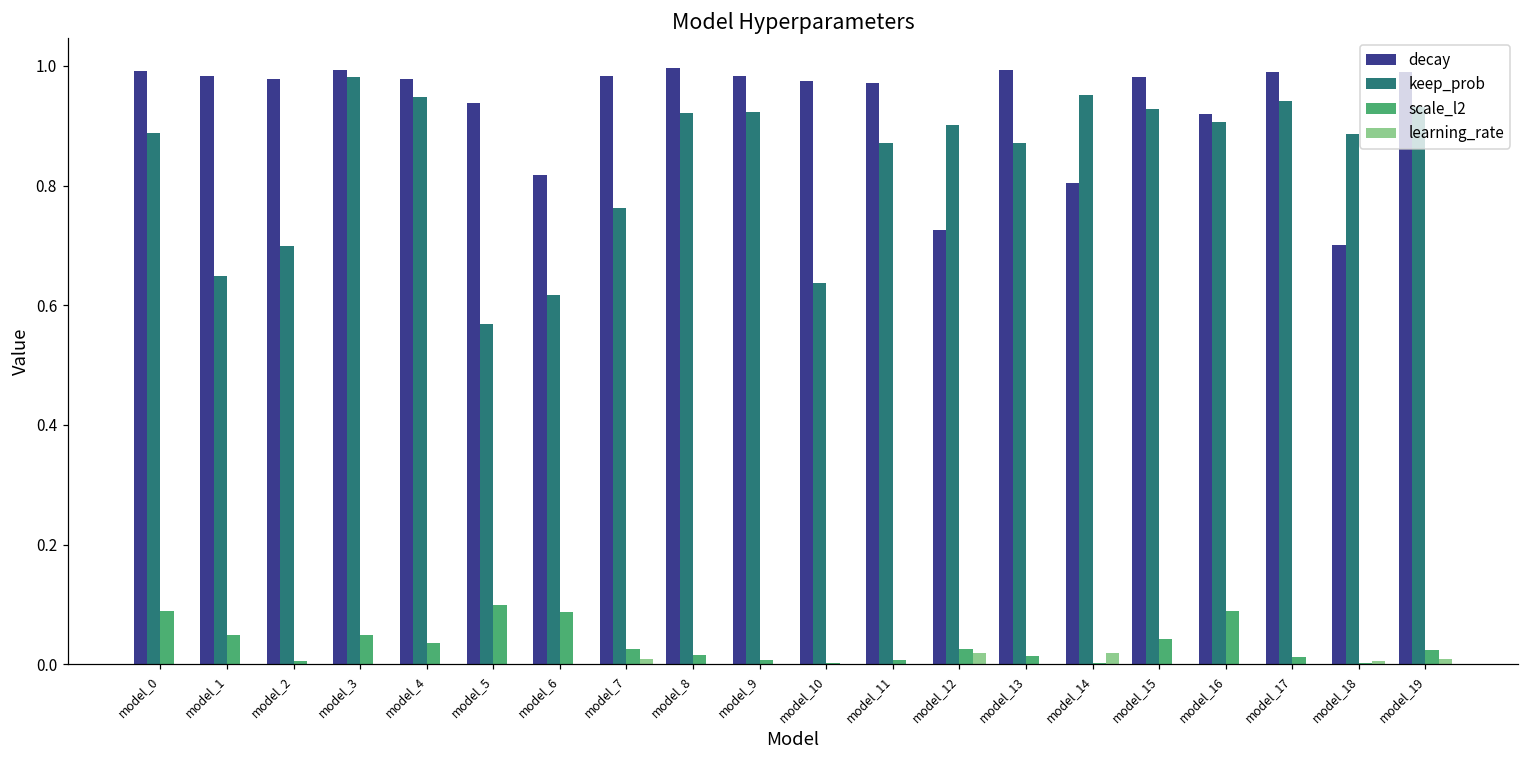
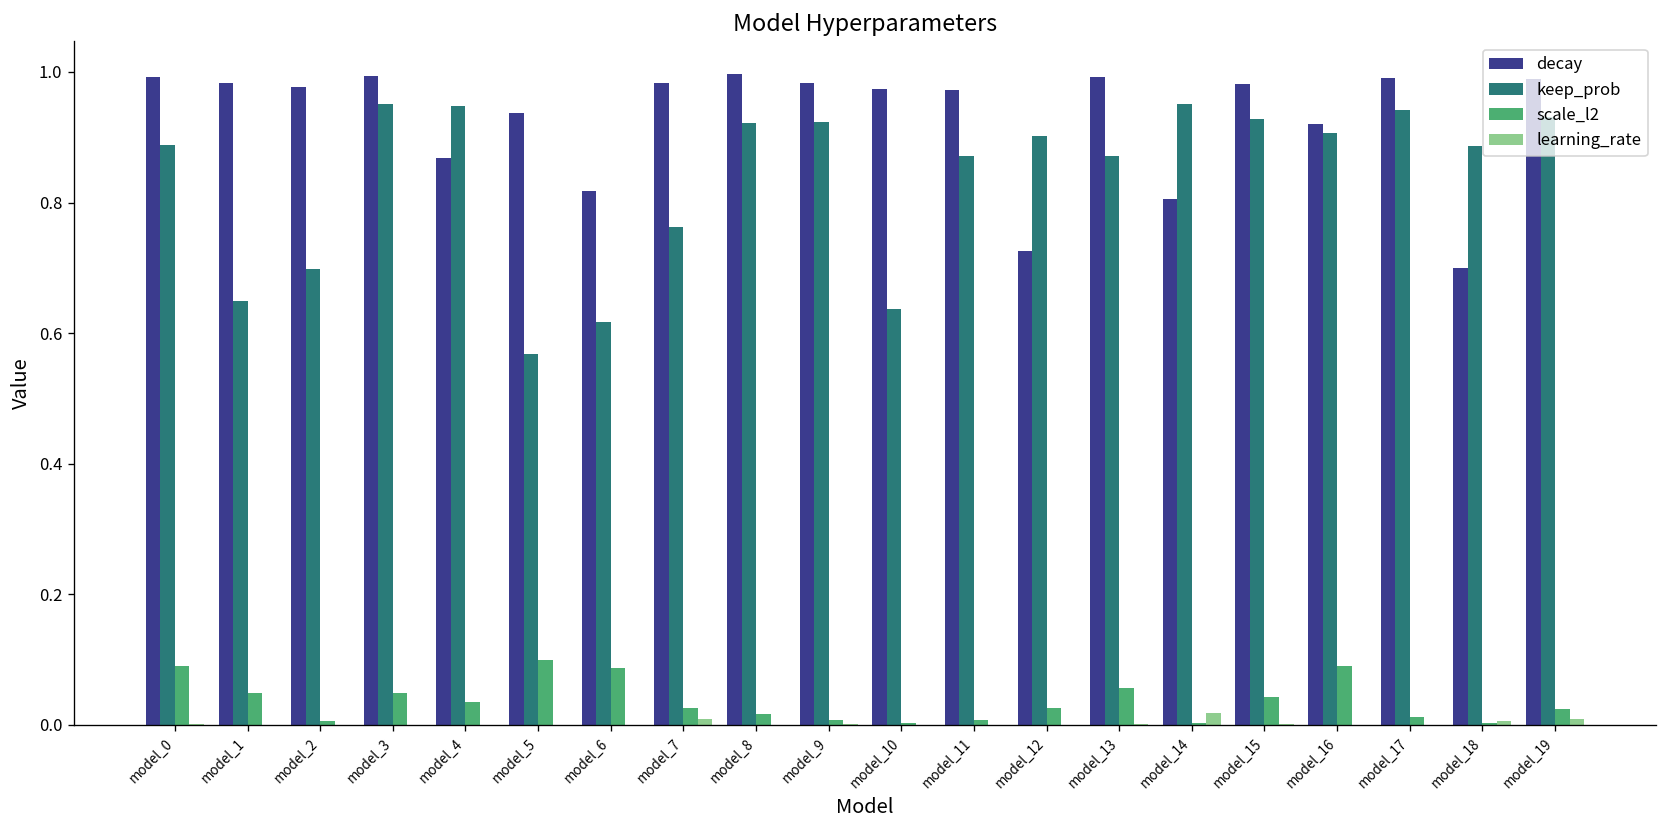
keep_prob, model_3: 0.98 -> 0.95
decay, model_4: 0.98 -> 0.87
learning_rate, model_12: 0.02 -> 0.00
scale_l2, model_13: 0.01 -> 0.06
